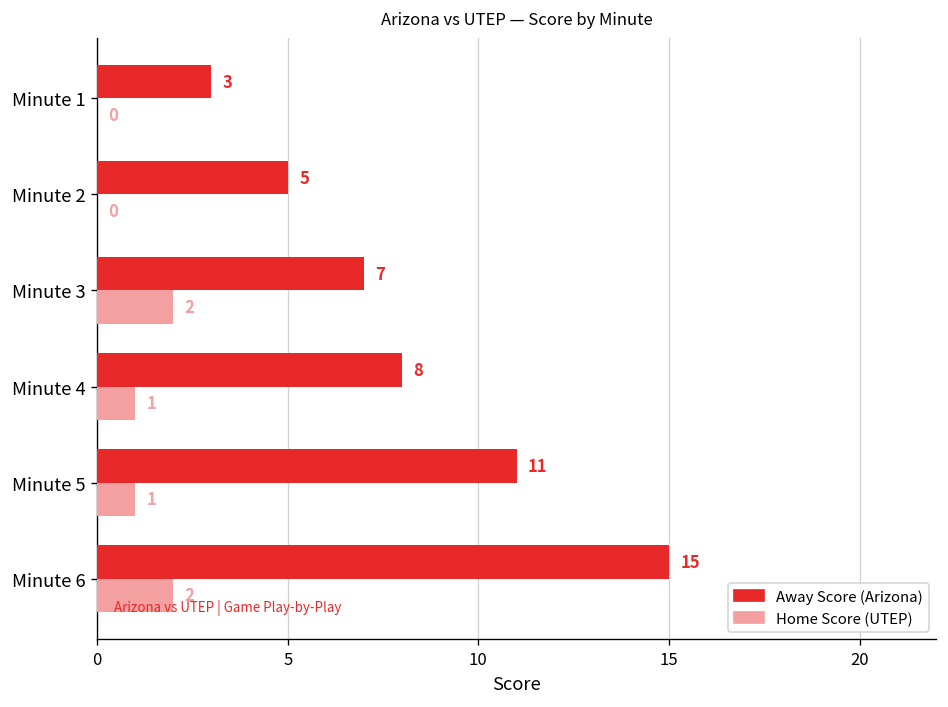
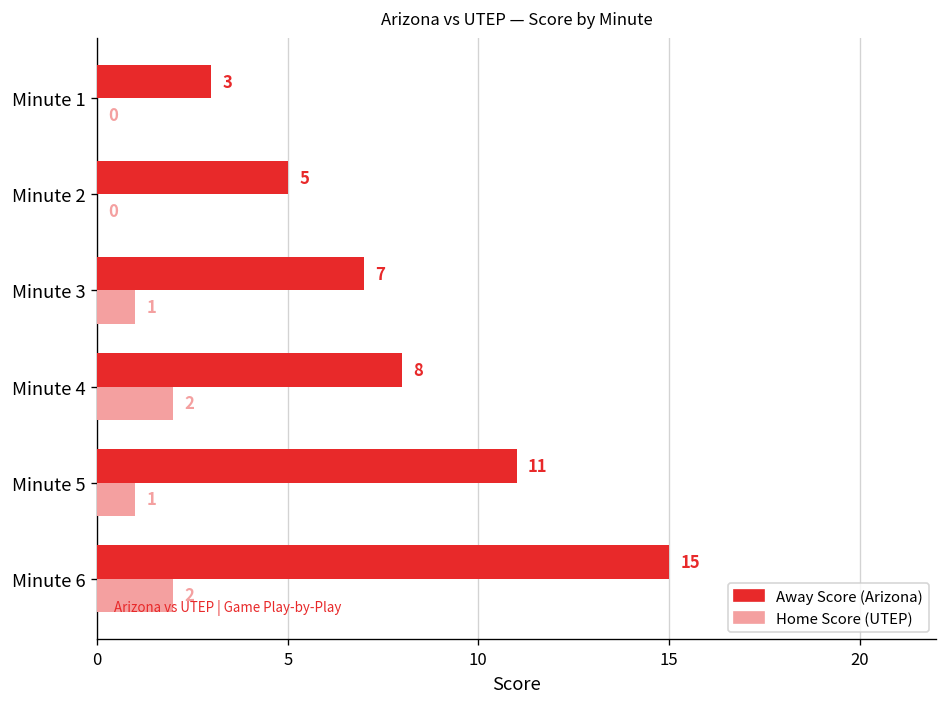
Home Score (UTEP), Minute 3: 2 -> 1
Home Score (UTEP), Minute 4: 1 -> 2
